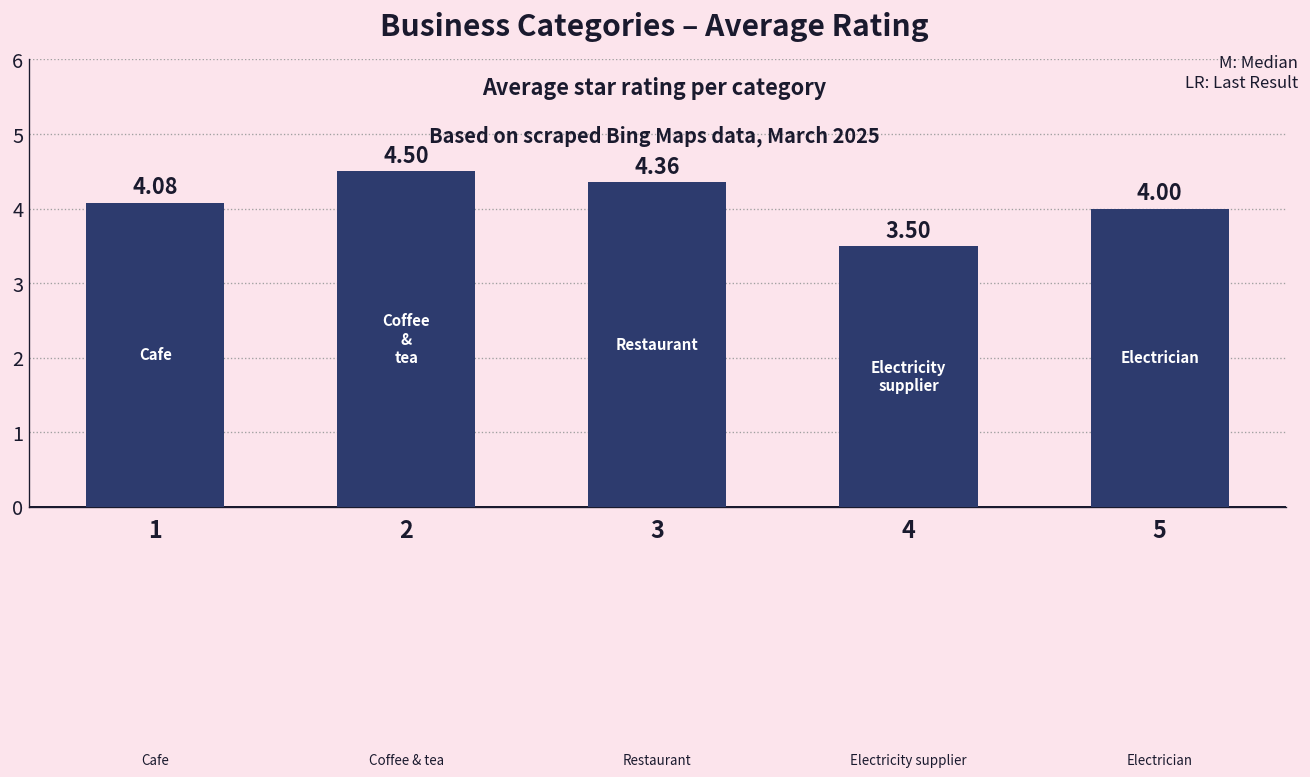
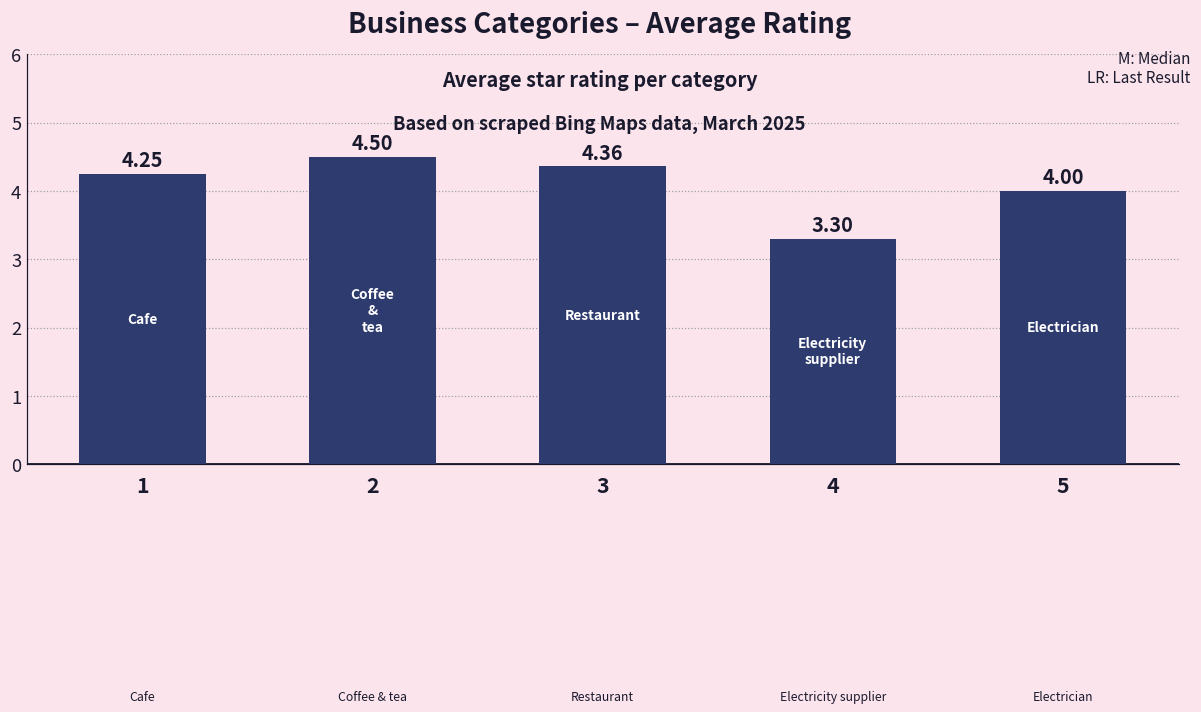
1: 4.08 -> 4.25
4: 3.50 -> 3.30
